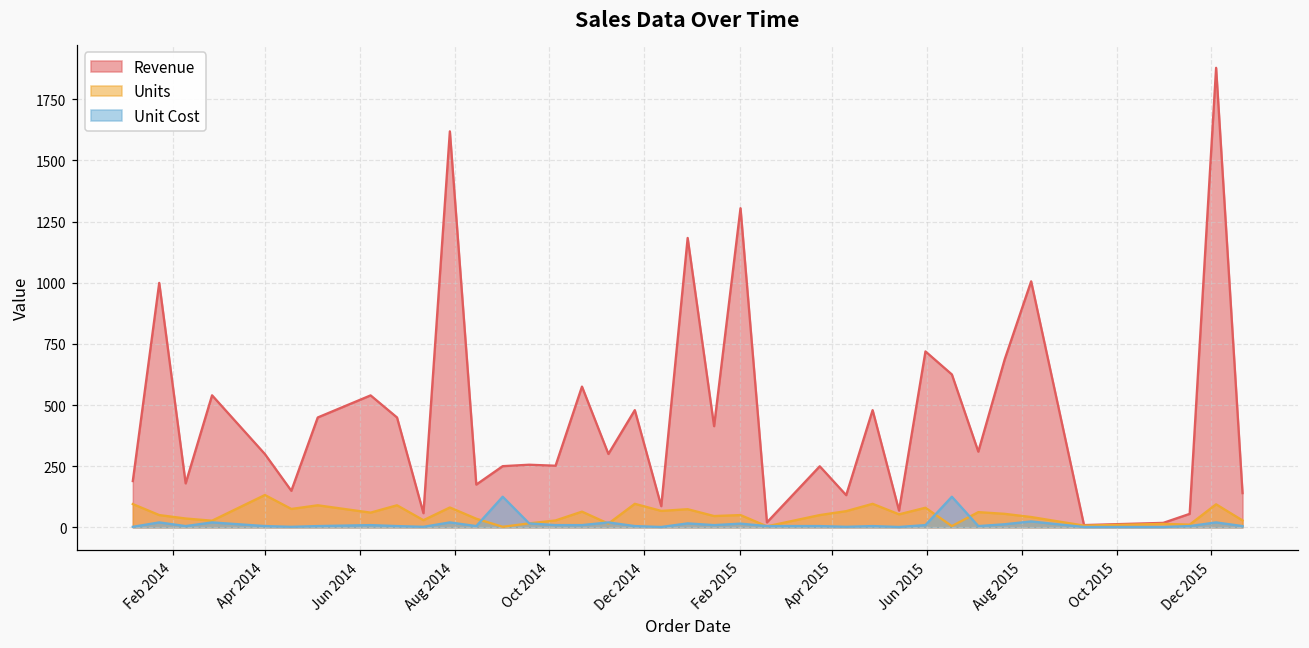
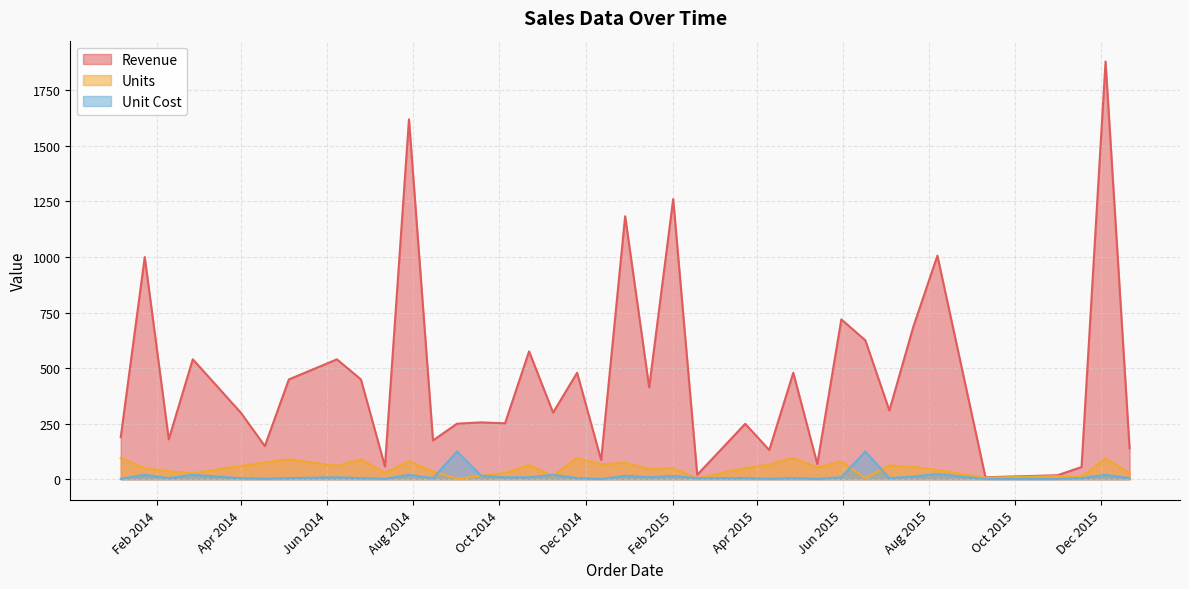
Units, Apr 2014: 130 -> 60
Revenue, Feb 2015: 1310 -> 1260
